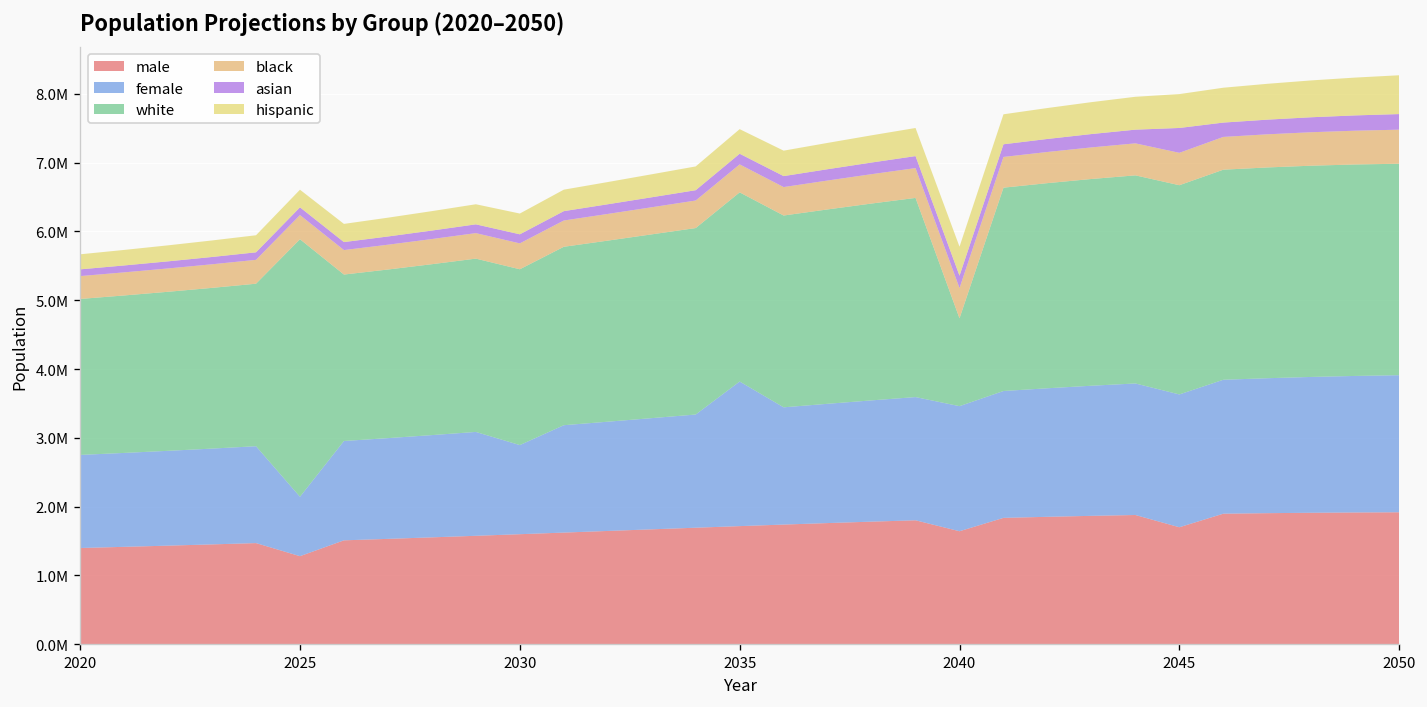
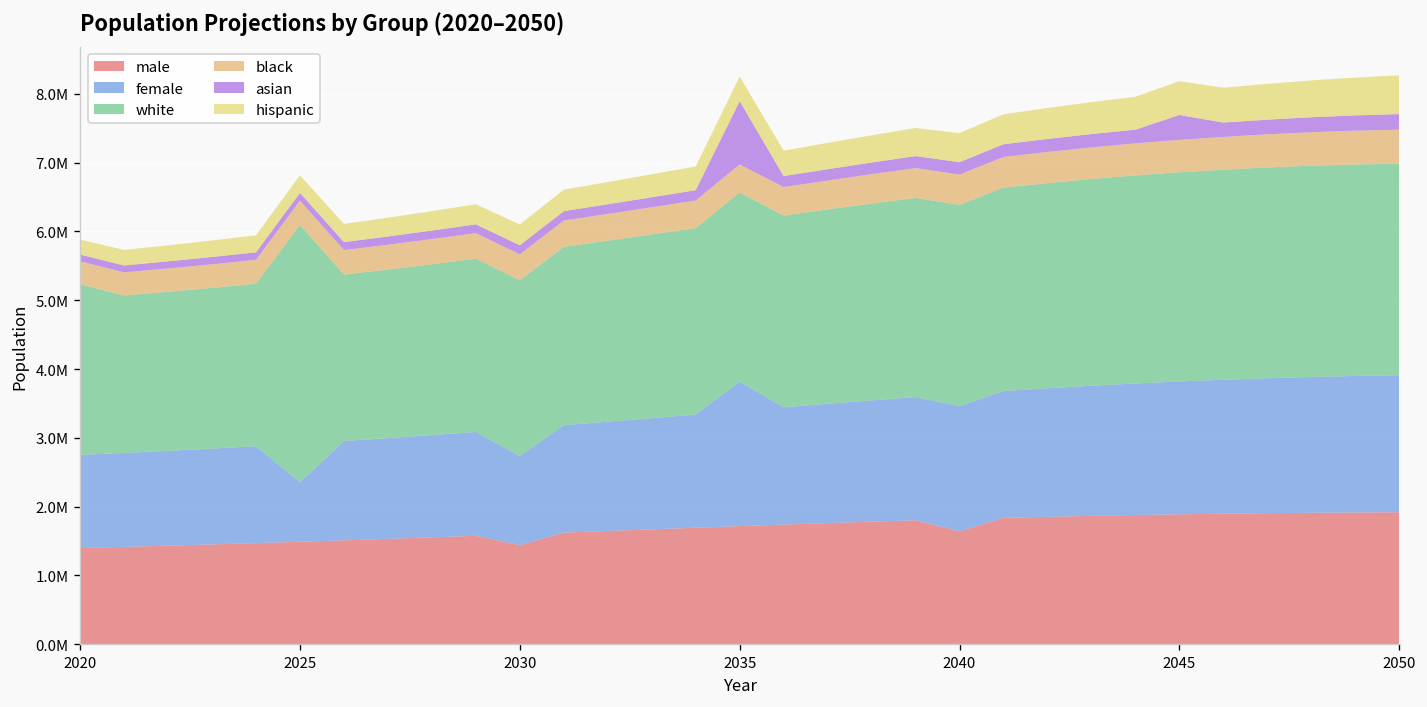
white, 2020: 2300000 -> 2500000
male, 2025: 1300000 -> 1500000
male, 2030: 1600000 -> 1400000
asian, 2035: 200000 -> 900000
white, 2040: 1300000 -> 2900000
male, 2045: 1700000 -> 1900000
